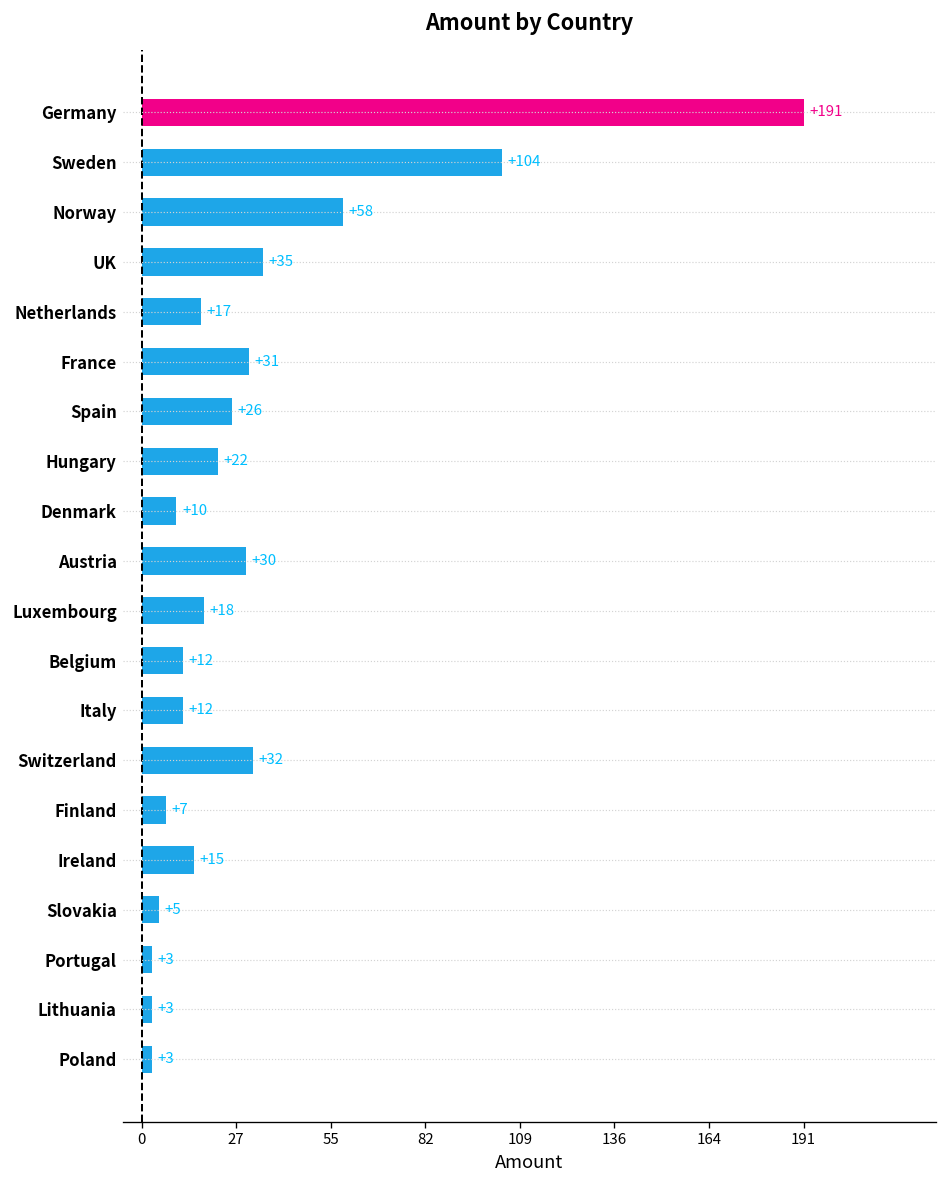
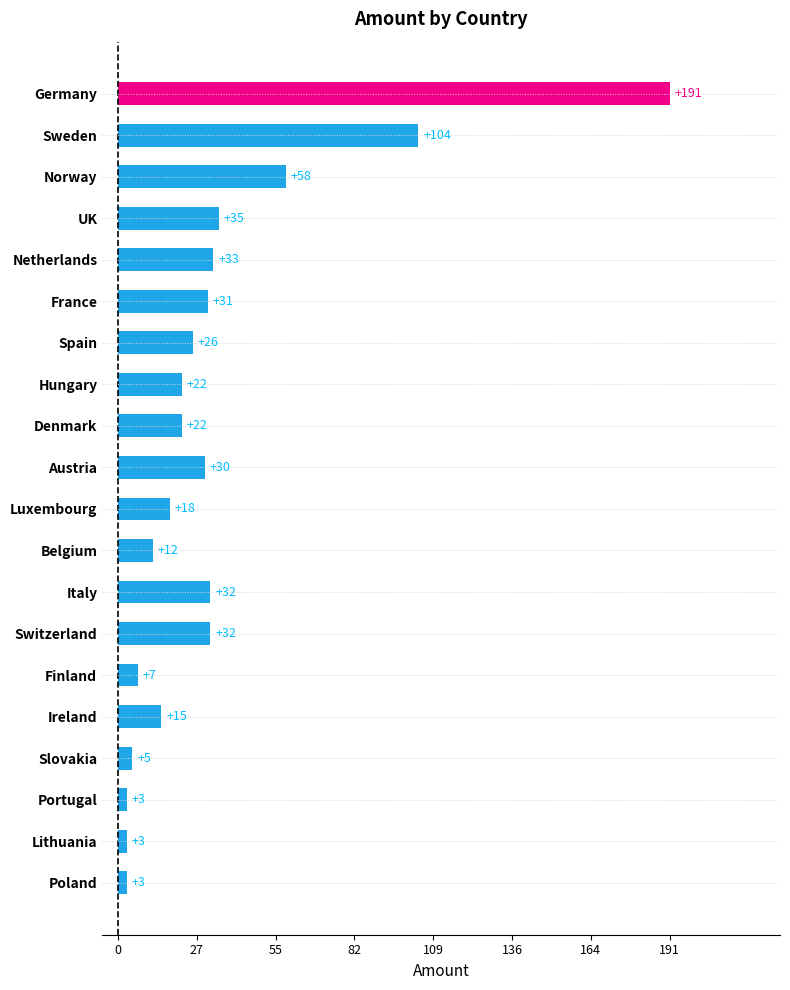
Netherlands: +17 -> +33
Denmark: +10 -> +22
Italy: +12 -> +32
